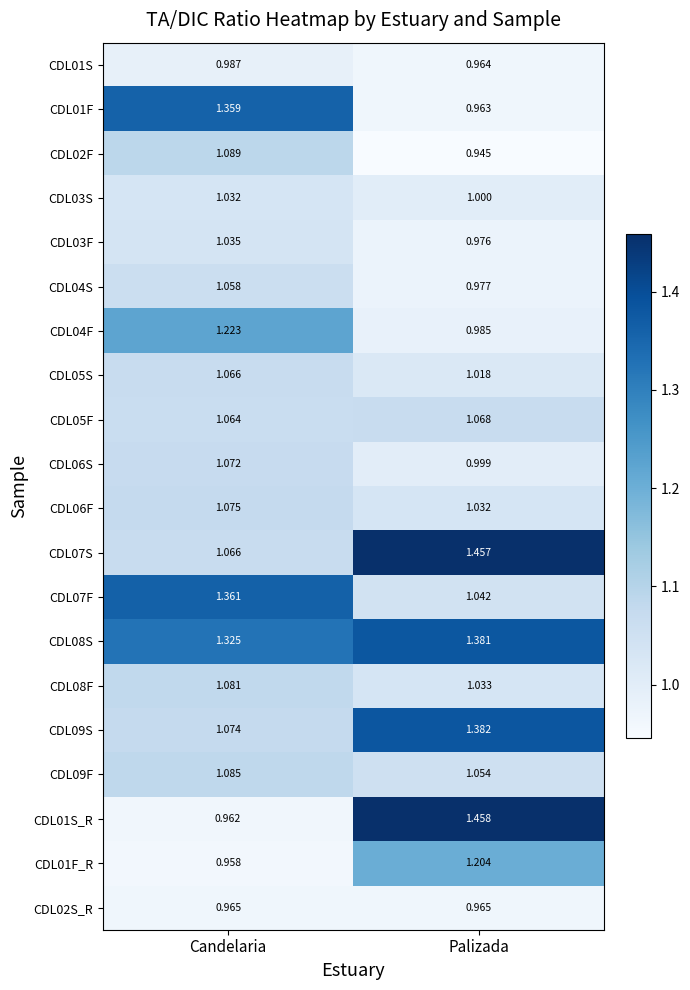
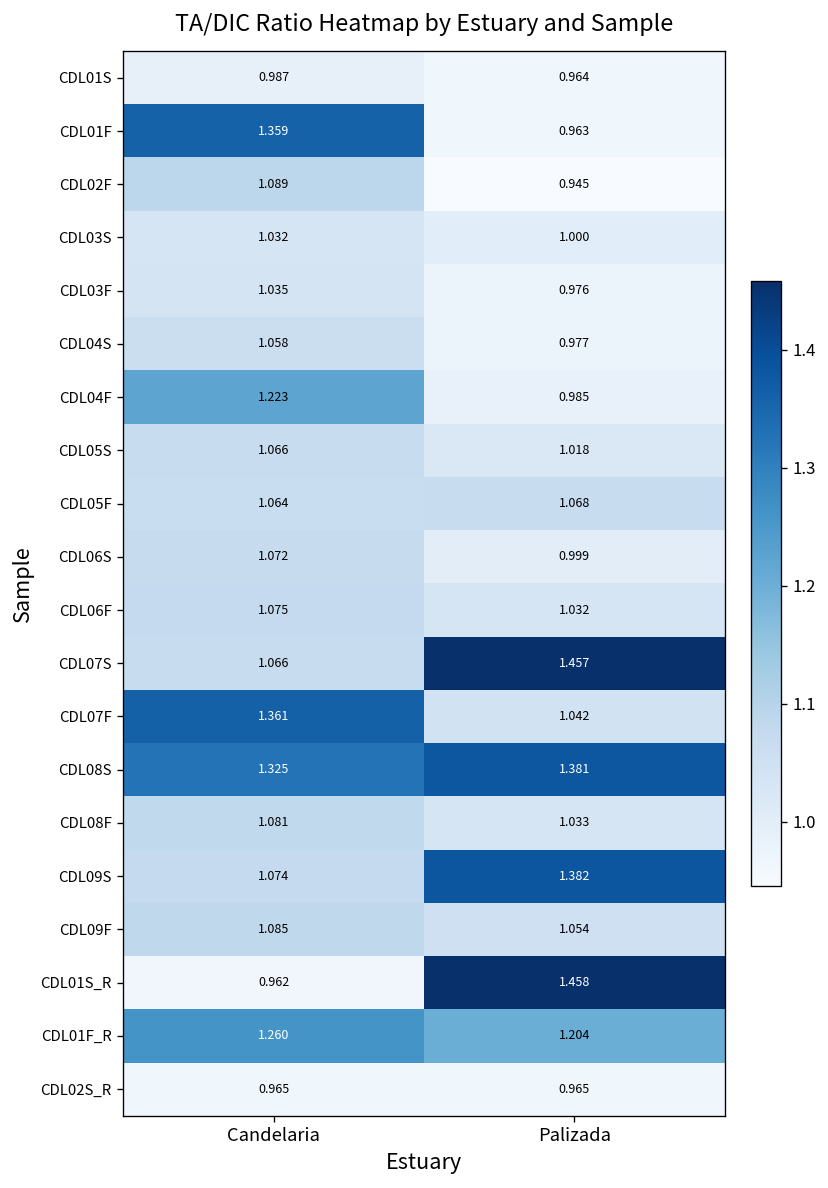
CDL01F_R, Candelaria: 0.958 -> 1.260
